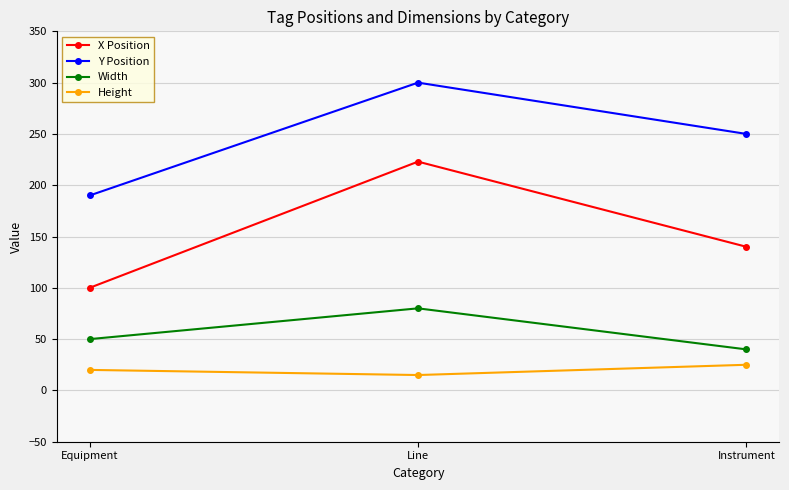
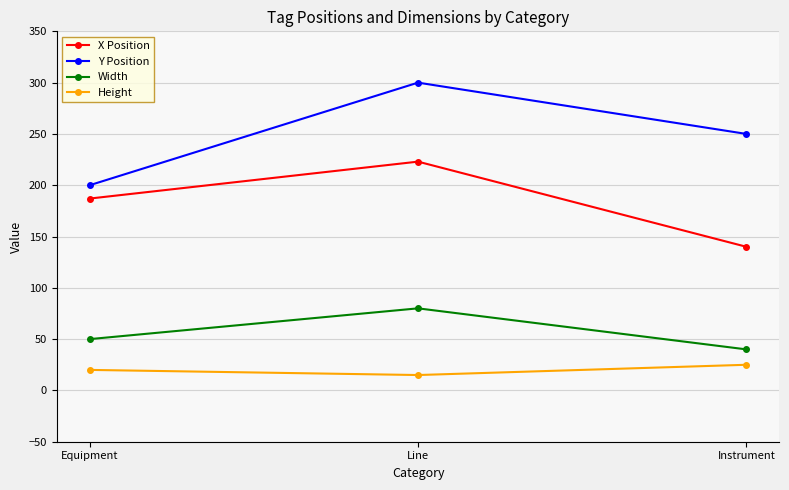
X Position, Equipment: 100 -> 187
Y Position, Equipment: 190 -> 200
